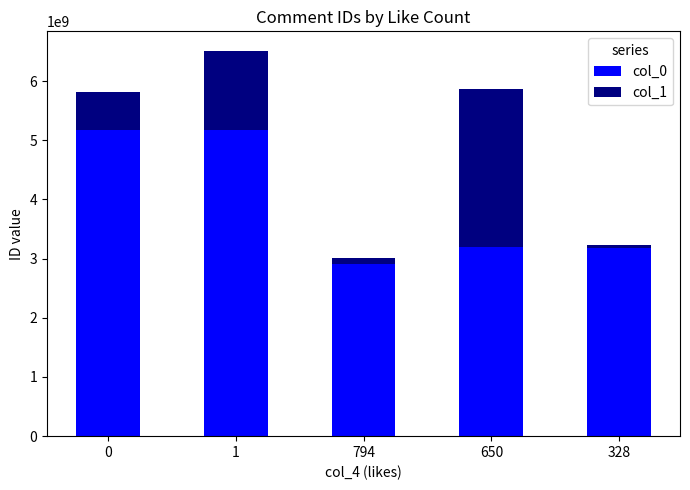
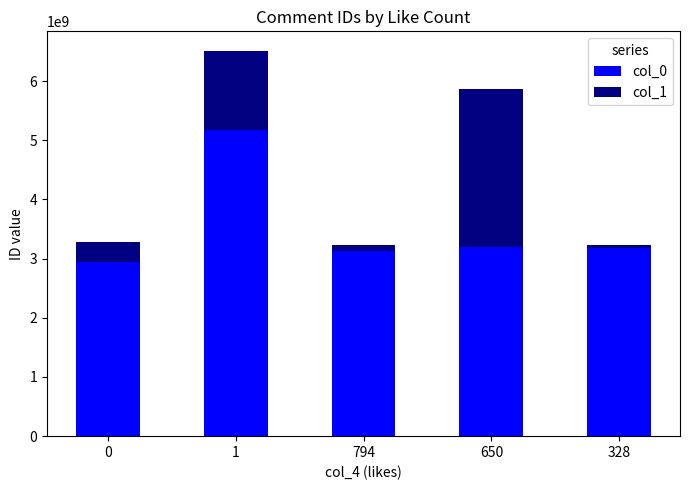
col_0, 0: 5200000000 -> 2900000000
col_1, 0: 600000000 -> 300000000
col_0, 794: 2900000000 -> 3100000000
